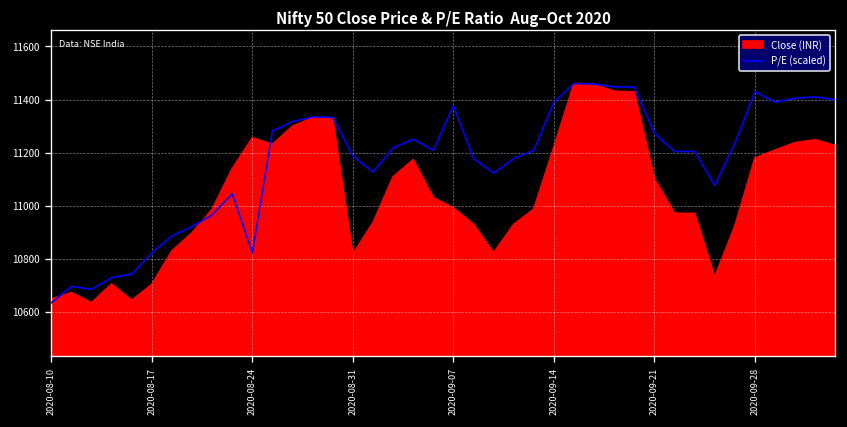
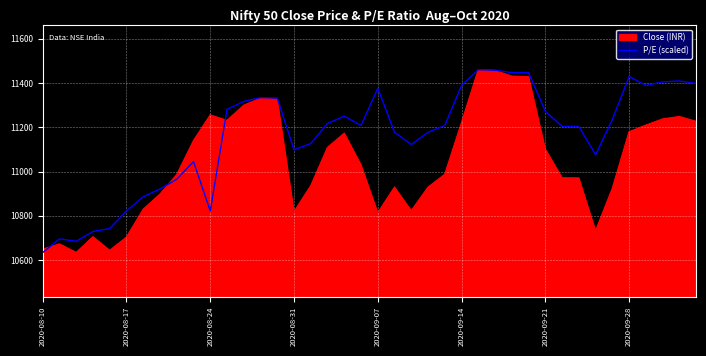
P/E (scaled), 2020-08-31: 11190 -> 11100
Close (INR), 2020-09-07: 10990 -> 10810
